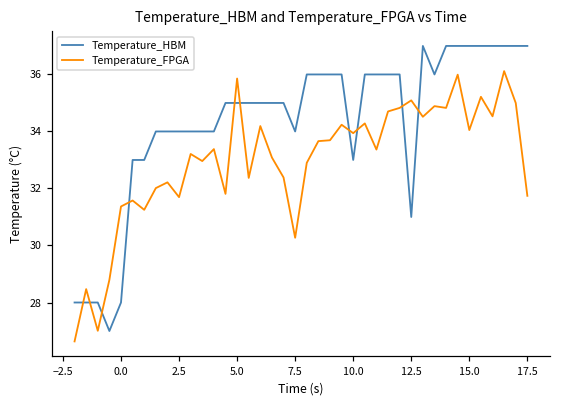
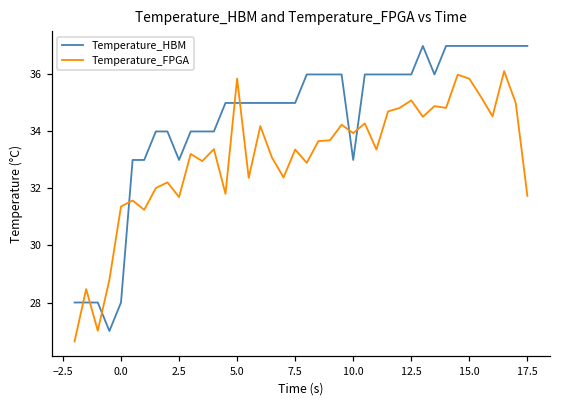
Temperature_HBM, 2.5: 34 -> 33
Temperature_HBM, 7.5: 34 -> 35
Temperature_FPGA, 7.5: 30.3 -> 33.4
Temperature_HBM, 12.5: 31 -> 36
Temperature_FPGA, 15.0: 34.0 -> 35.9
